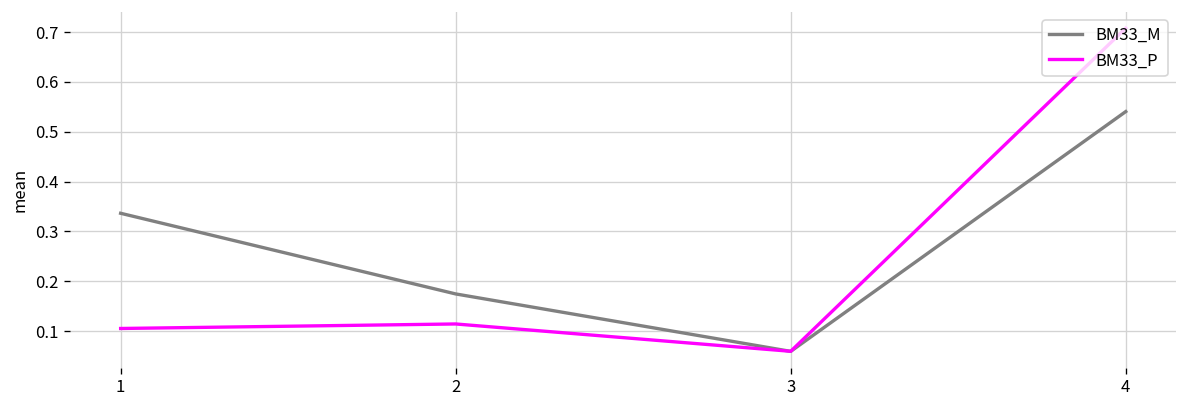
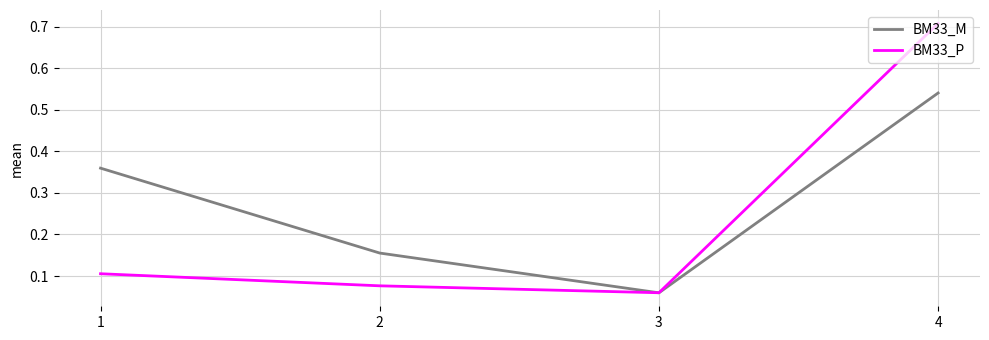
BM33_M, 1: 0.34 -> 0.36
BM33_M, 2: 0.17 -> 0.16
BM33_P, 2: 0.11 -> 0.08
